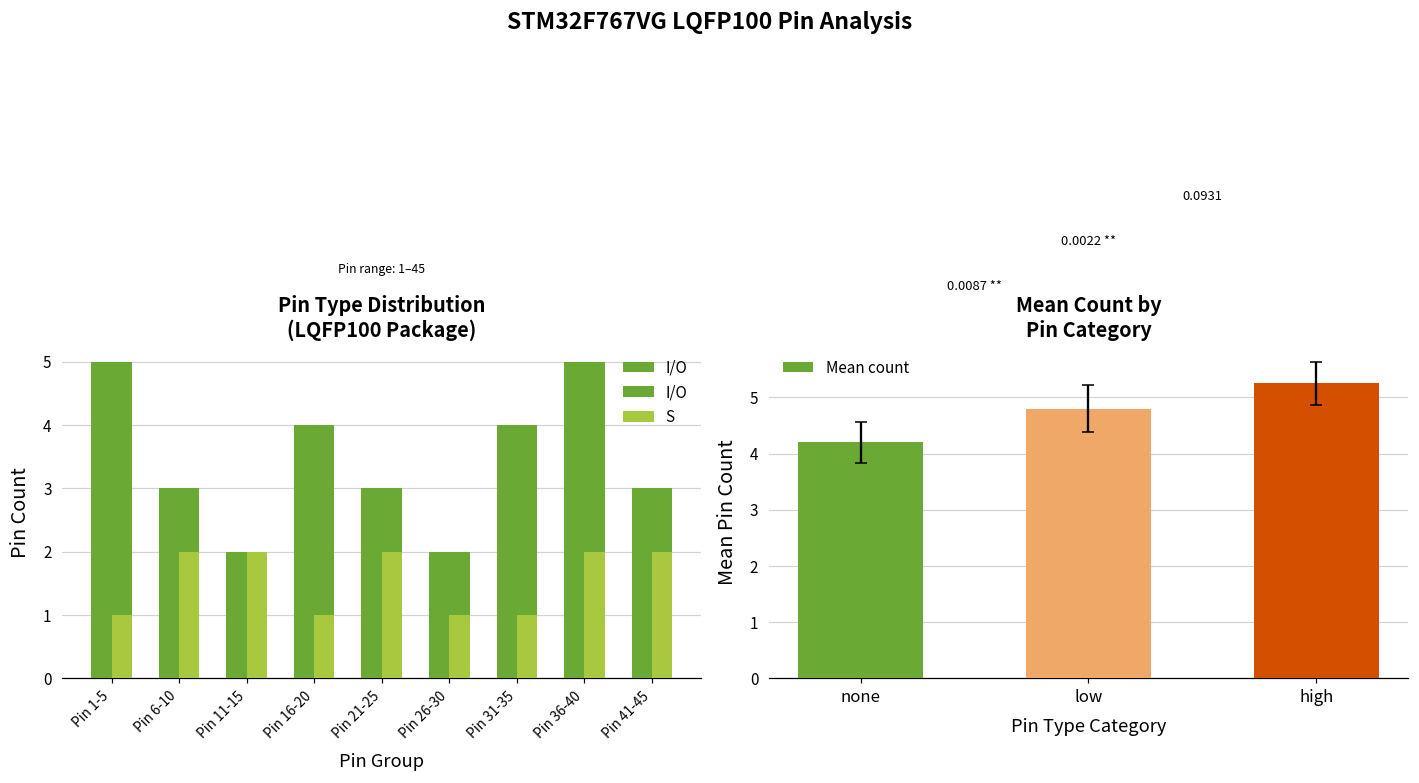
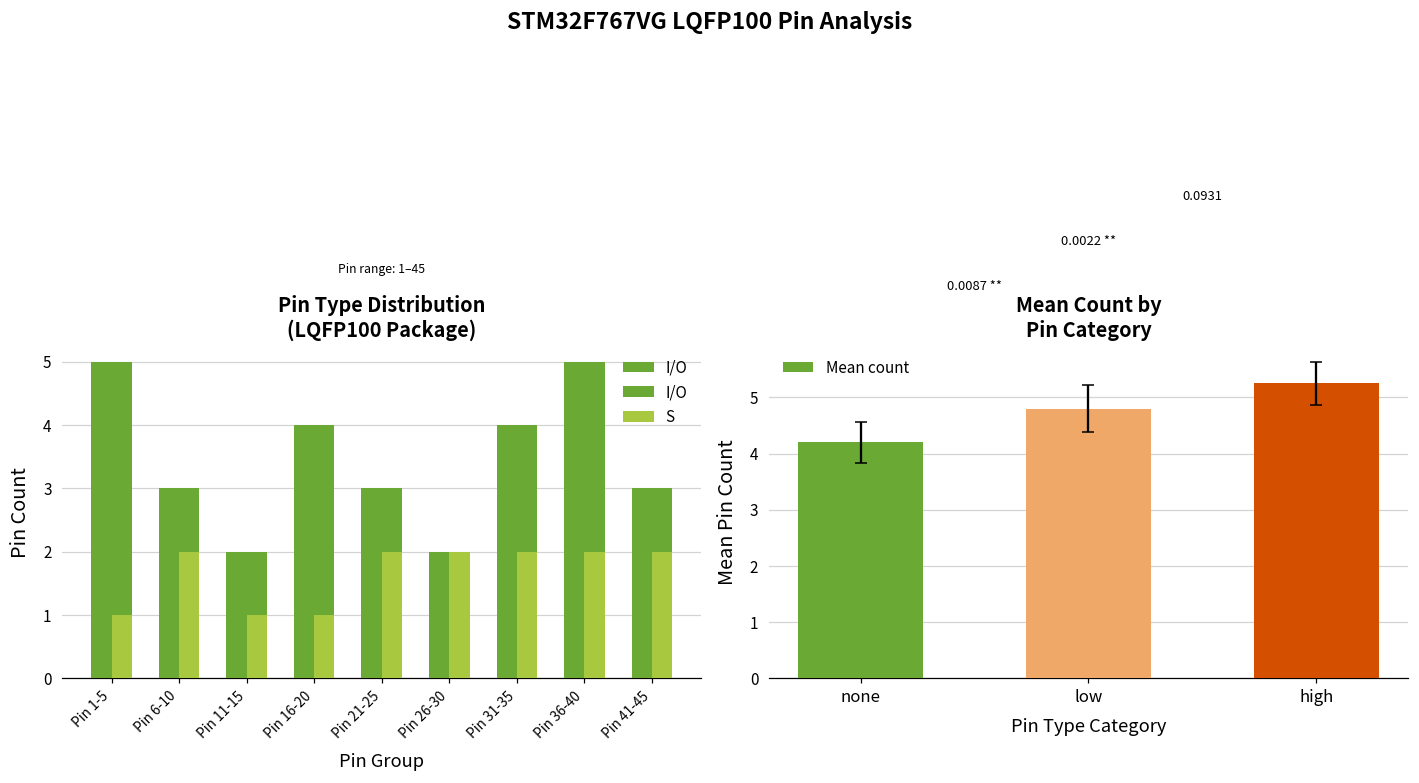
Pin Type Distribution (LQFP100 Package), S, Pin 11-15: 2 -> 1
Pin Type Distribution (LQFP100 Package), S, Pin 26-30: 1 -> 2
Pin Type Distribution (LQFP100 Package), S, Pin 31-35: 1 -> 2
